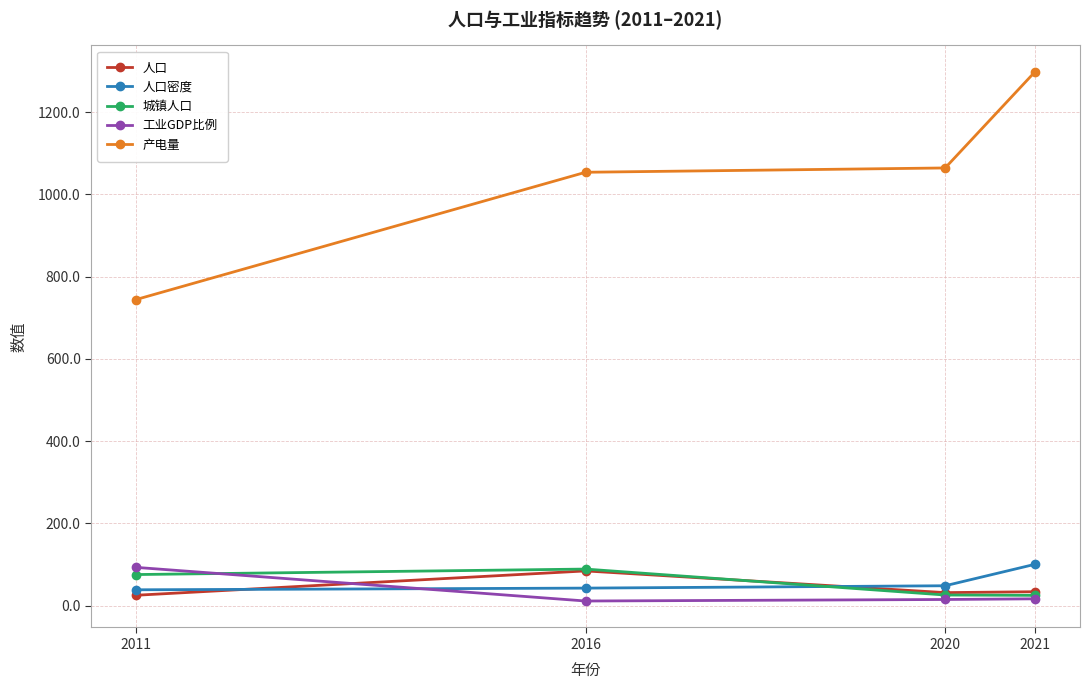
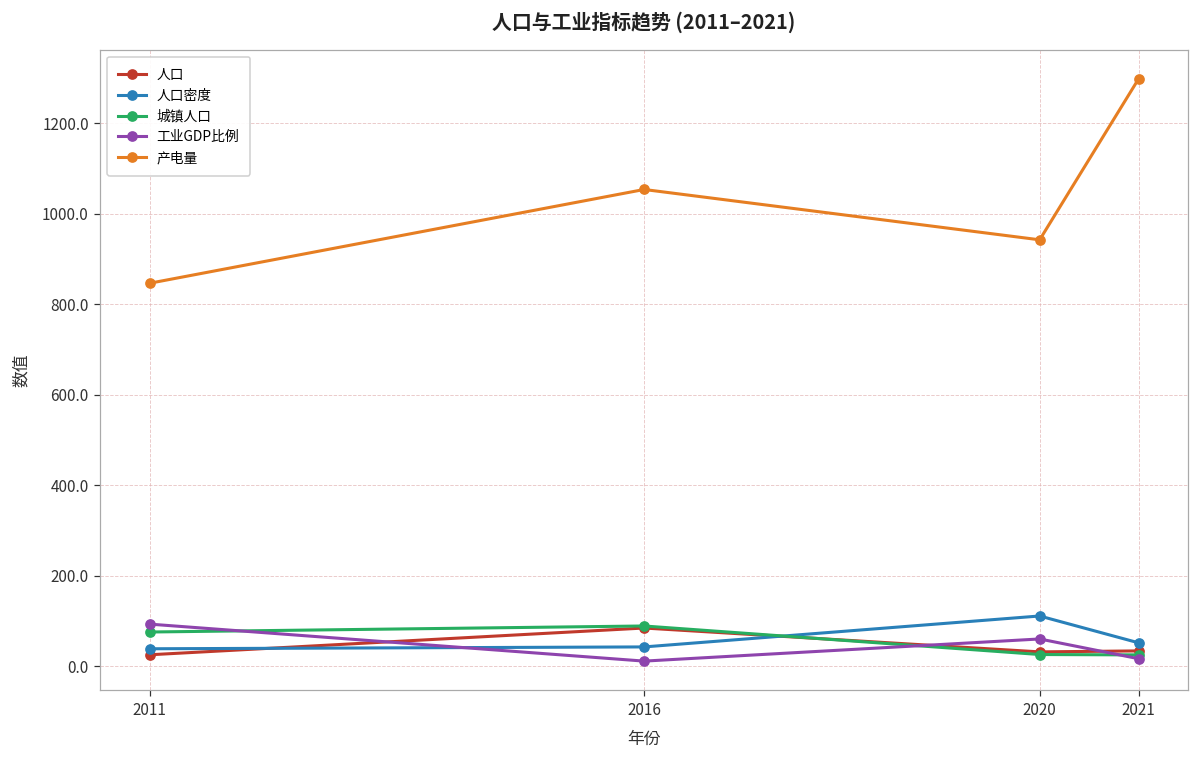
产电量, 2011: 740 -> 850
人口密度, 2020: 50 -> 110
工业GDP比例, 2020: 10 -> 60
产电量, 2020: 1060 -> 940
人口密度, 2021: 100 -> 50
